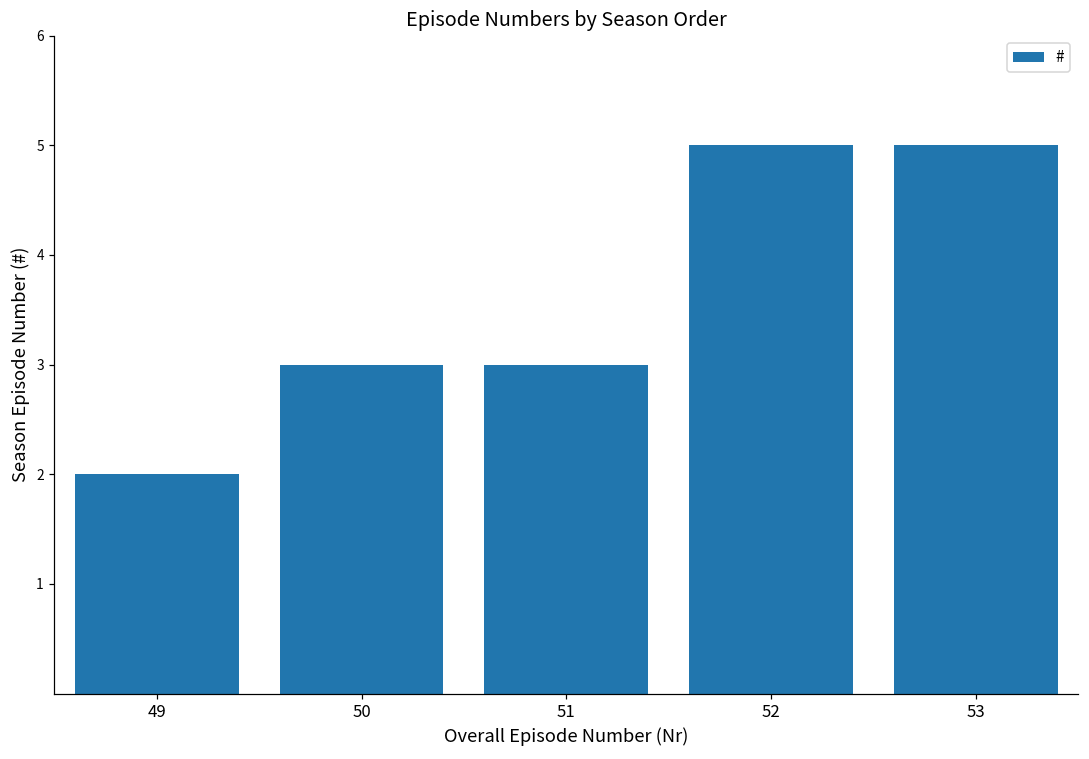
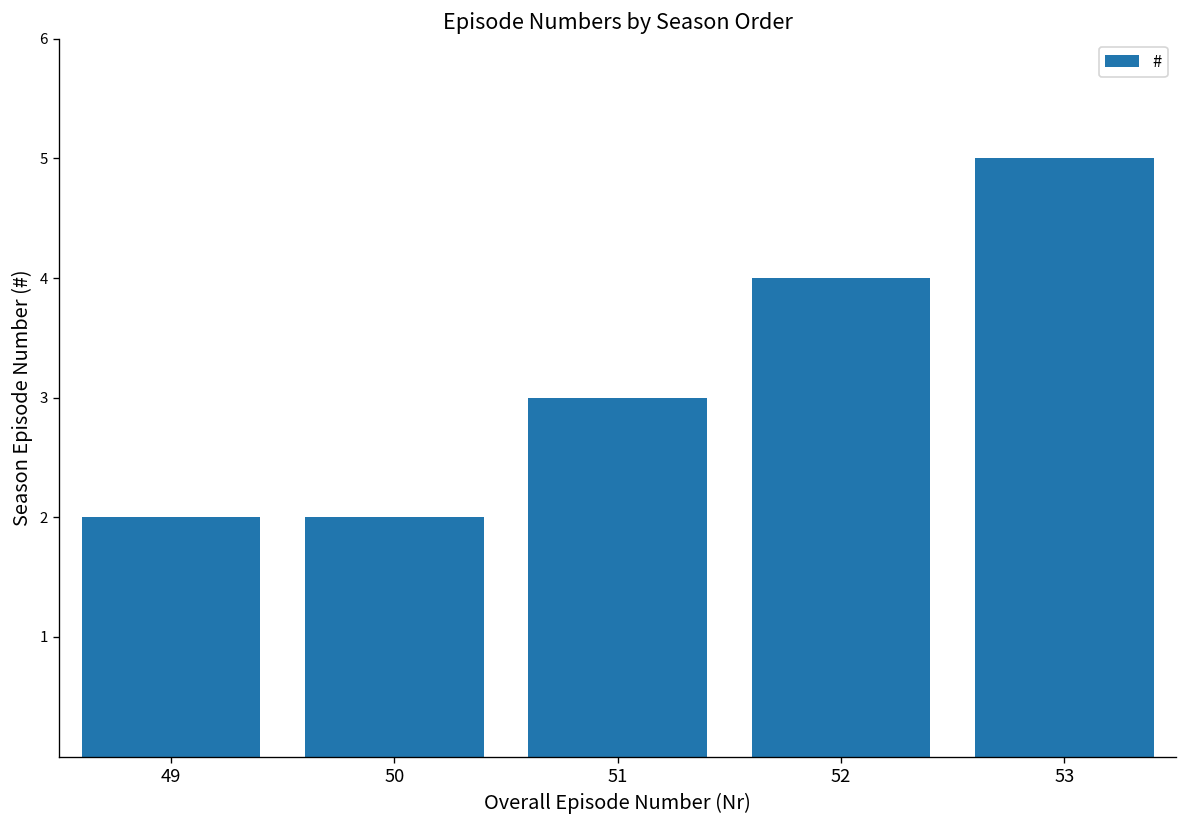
50: 3 -> 2
52: 5 -> 4
